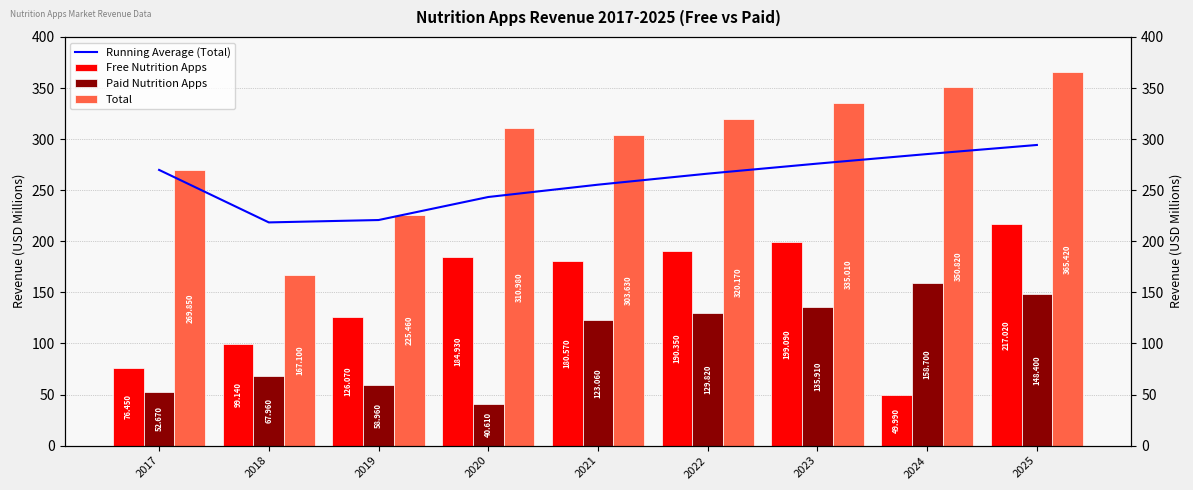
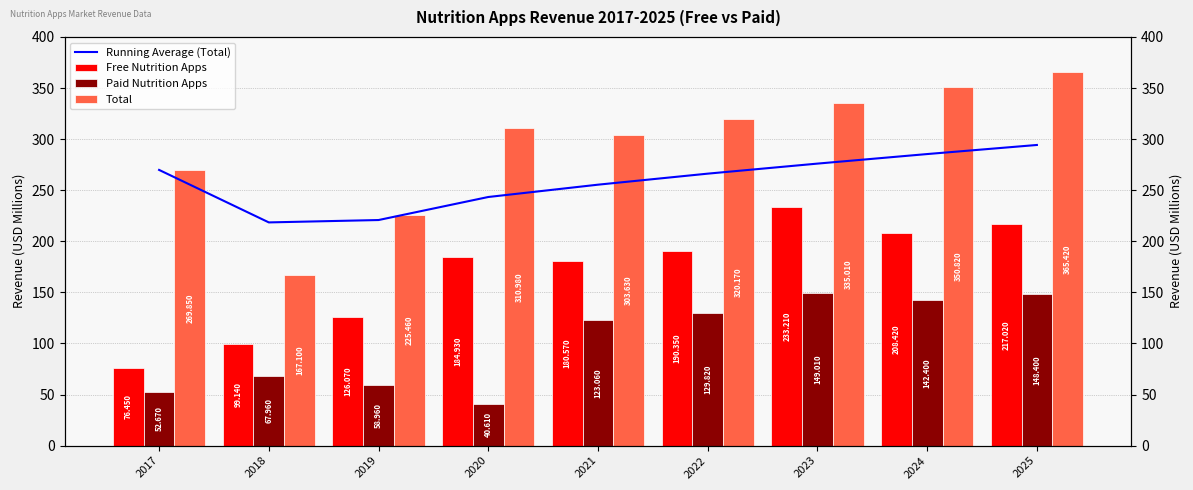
Free Nutrition Apps, 2023: 199.090 -> 233.210
Paid Nutrition Apps, 2023: 135.910 -> 149.010
Free Nutrition Apps, 2024: 49.990 -> 208.420
Paid Nutrition Apps, 2024: 158.700 -> 142.400
